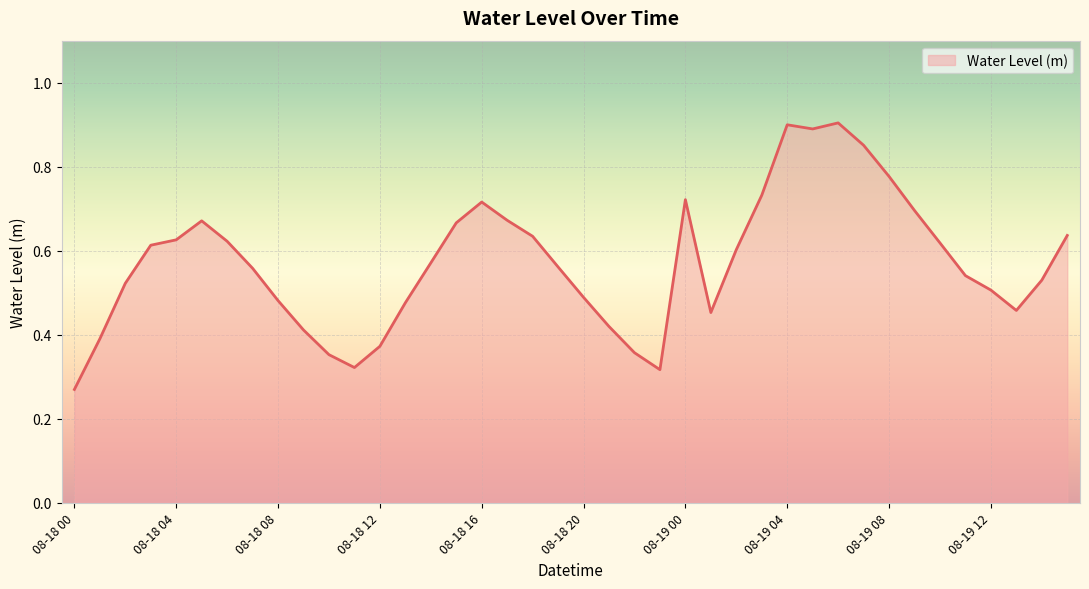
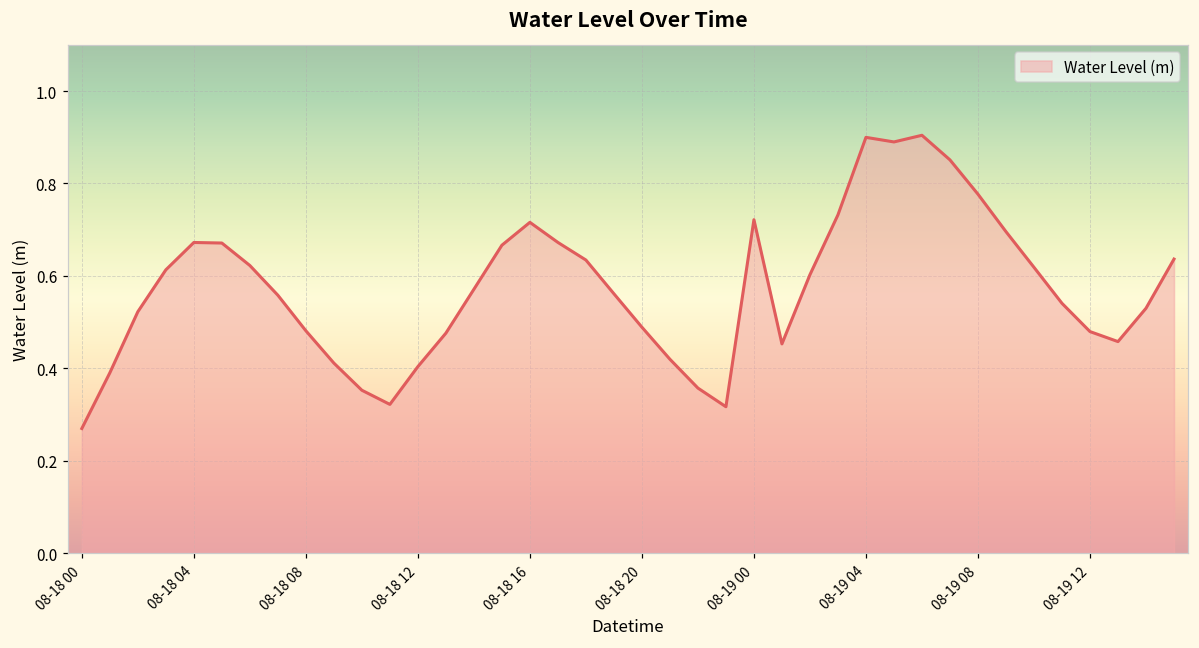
08-18 04: 0.63 -> 0.67
08-18 12: 0.37 -> 0.40
08-19 12: 0.51 -> 0.48
